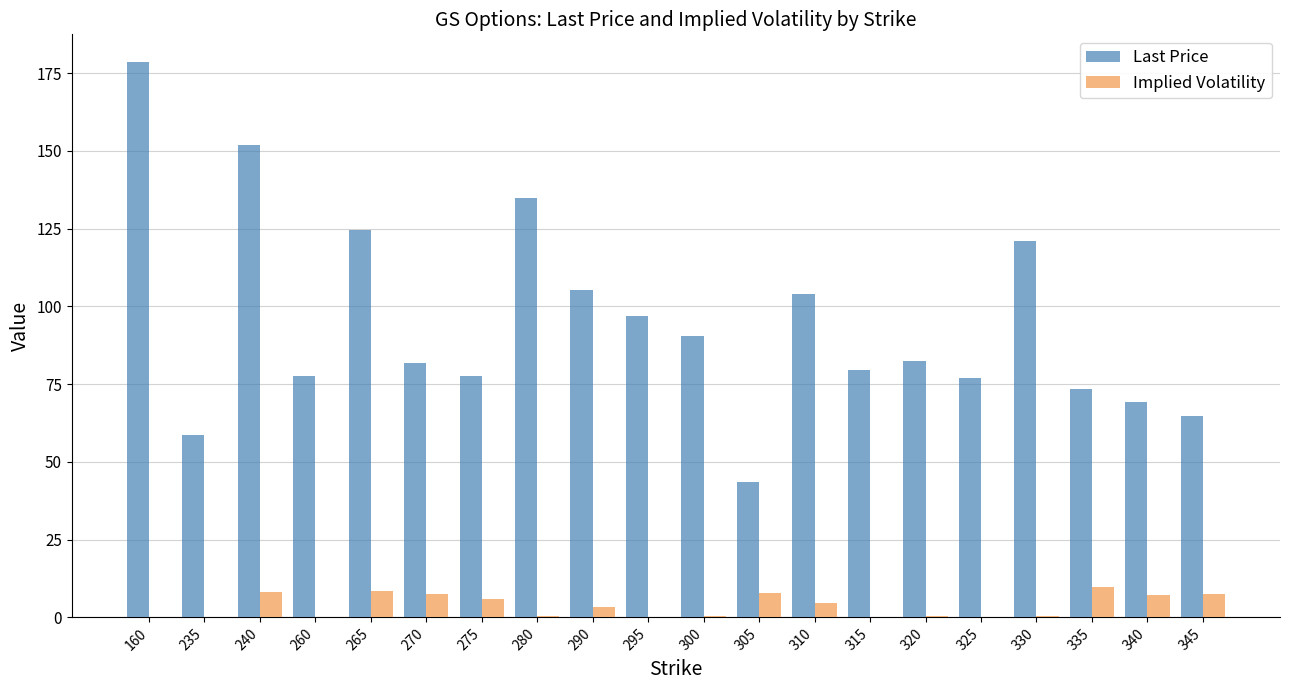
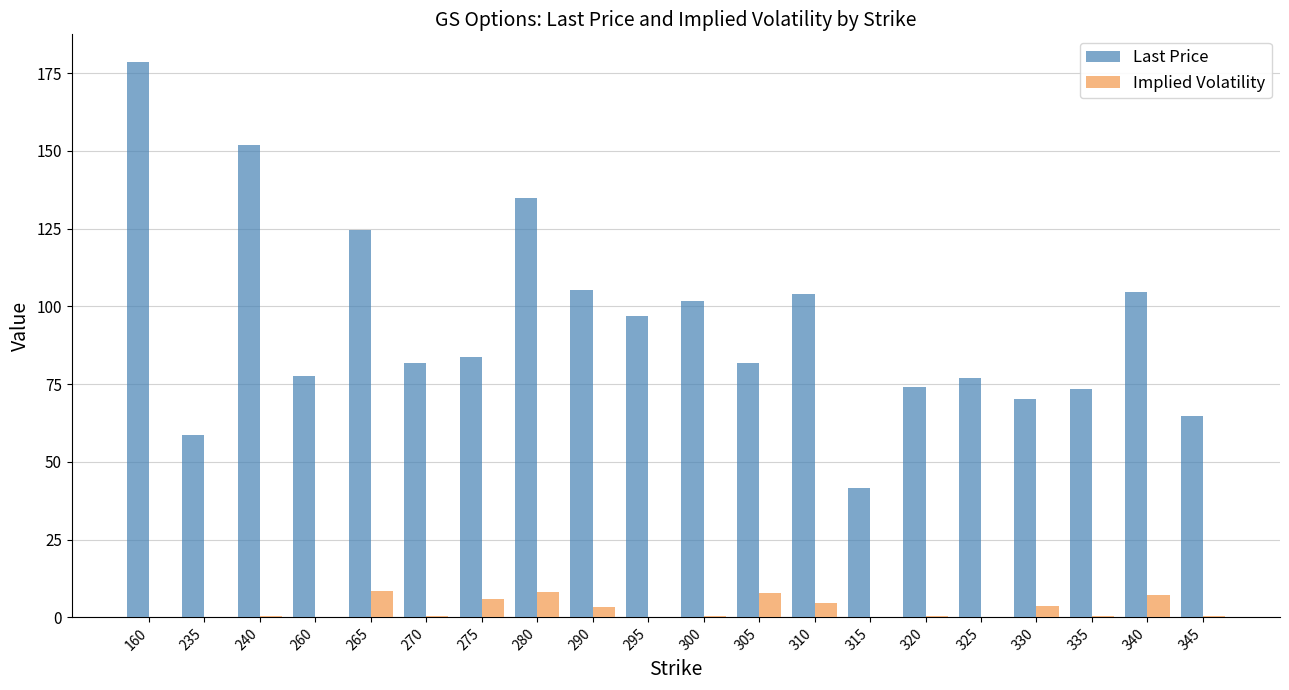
Implied Volatility, 240: 8 -> 1
Implied Volatility, 270: 8 -> 0
Last Price, 275: 78 -> 84
Implied Volatility, 280: 0 -> 8
Last Price, 300: 90 -> 102
Last Price, 305: 44 -> 82
Last Price, 315: 80 -> 42
Last Price, 320: 82 -> 74
Last Price, 330: 121 -> 70
Implied Volatility, 330: 0 -> 4
Implied Volatility, 335: 10 -> 0
Last Price, 340: 69 -> 105
Implied Volatility, 345: 8 -> 0
